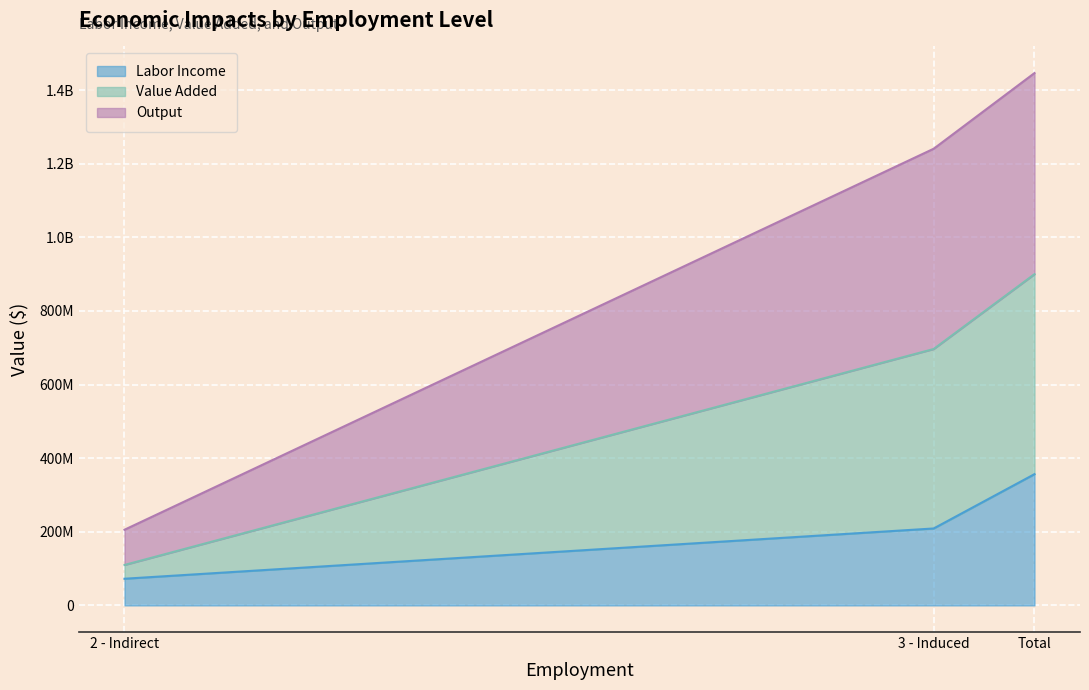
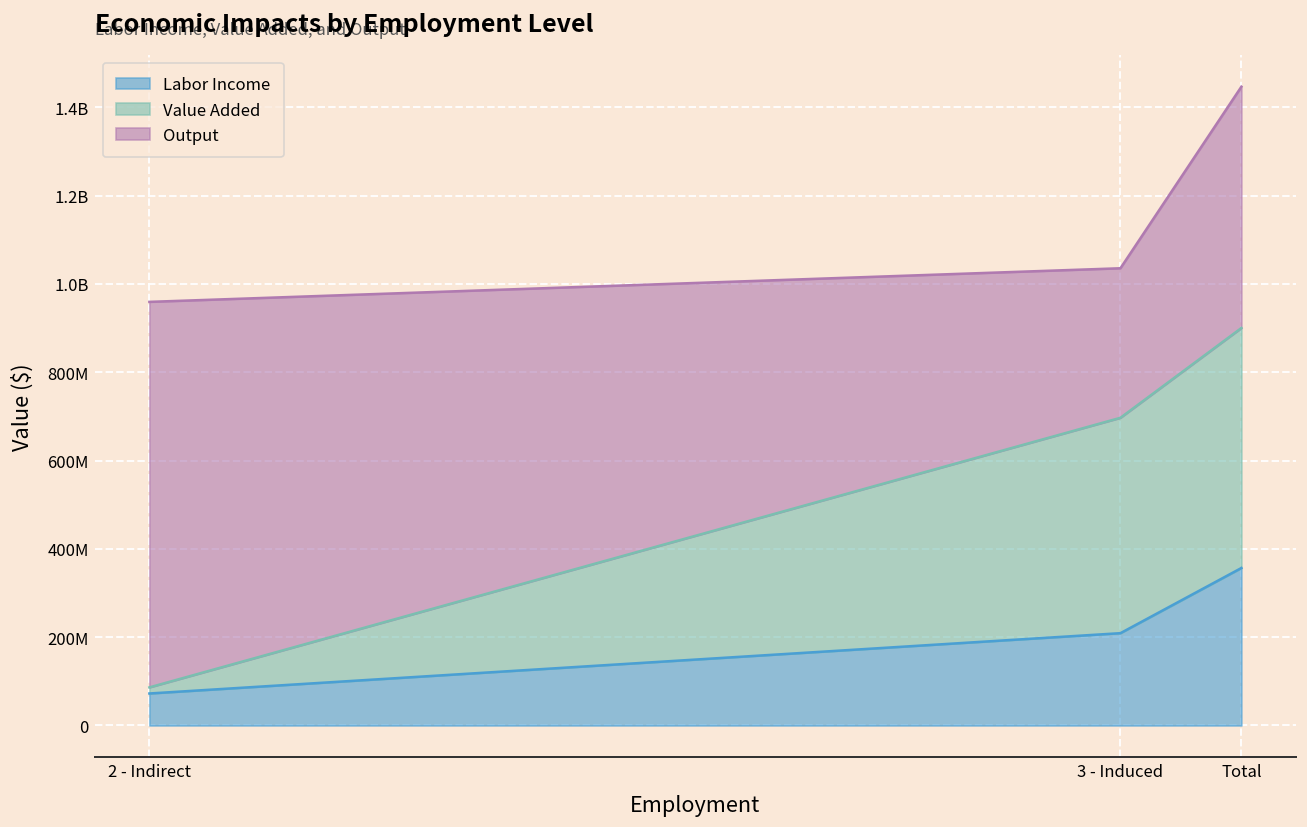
Value Added, 2 - Indirect: 110000000 -> 90000000
Output, 2 - Indirect: 210000000 -> 960000000
Output, 3 - Induced: 1240000000 -> 1040000000
